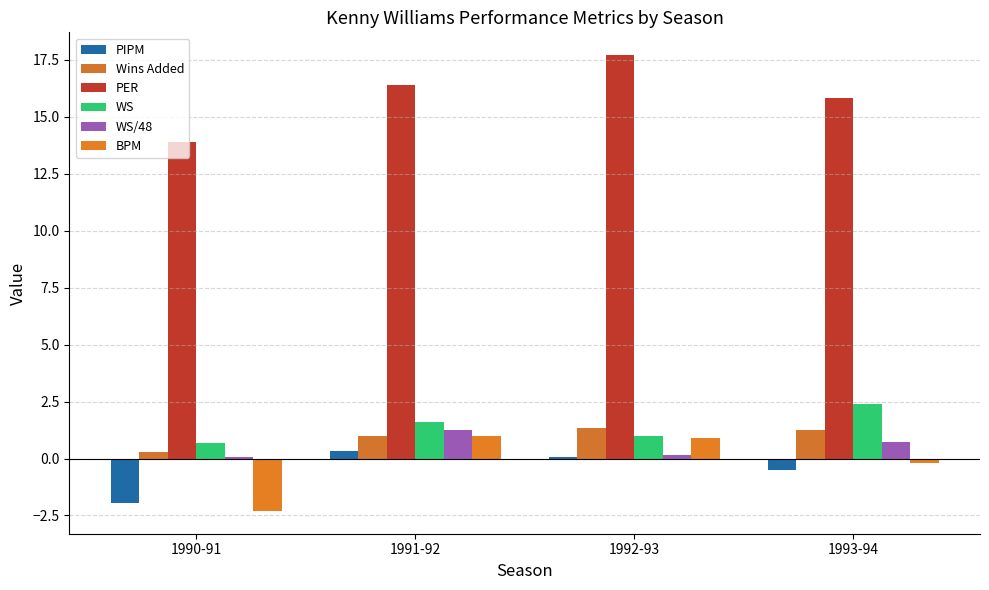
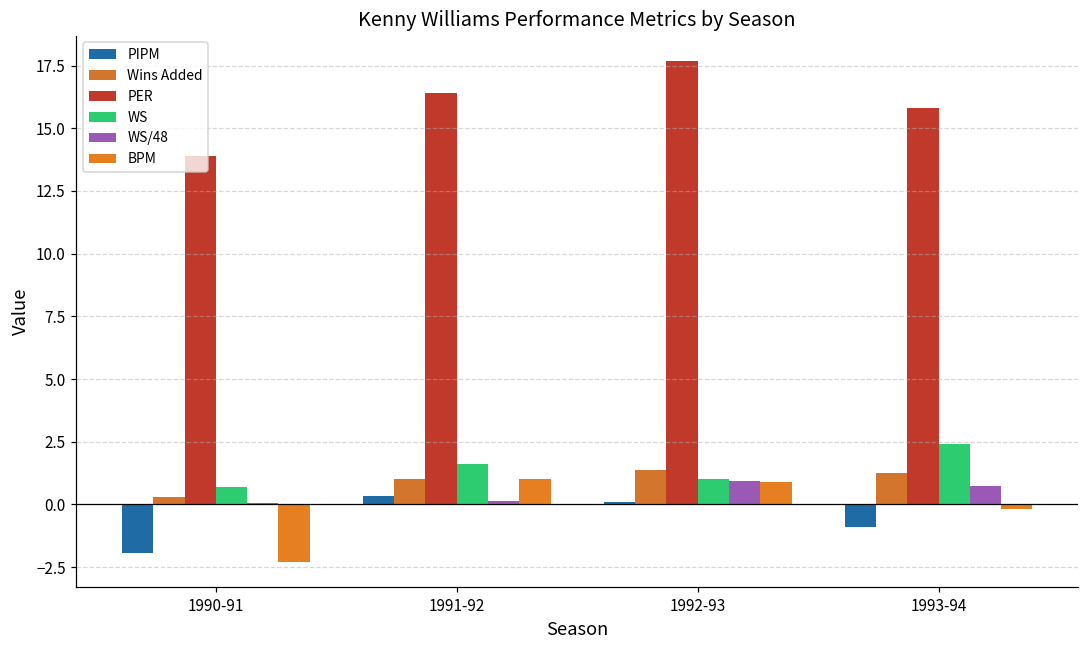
WS/48, 1991-92: 1.3 -> 0.1
WS/48, 1992-93: 0.2 -> 0.9
PIPM, 1993-94: -0.5 -> -0.9
